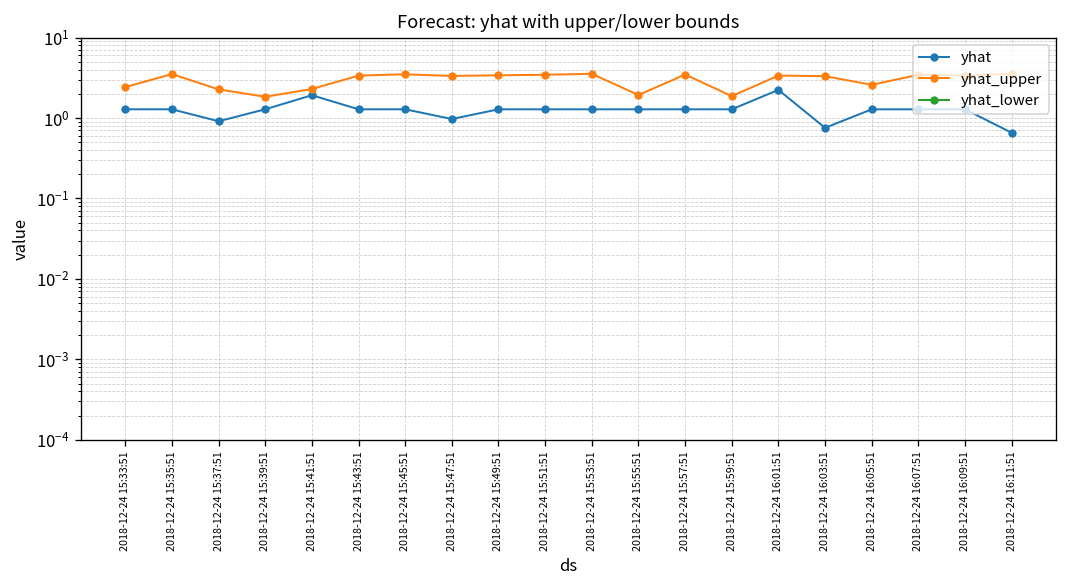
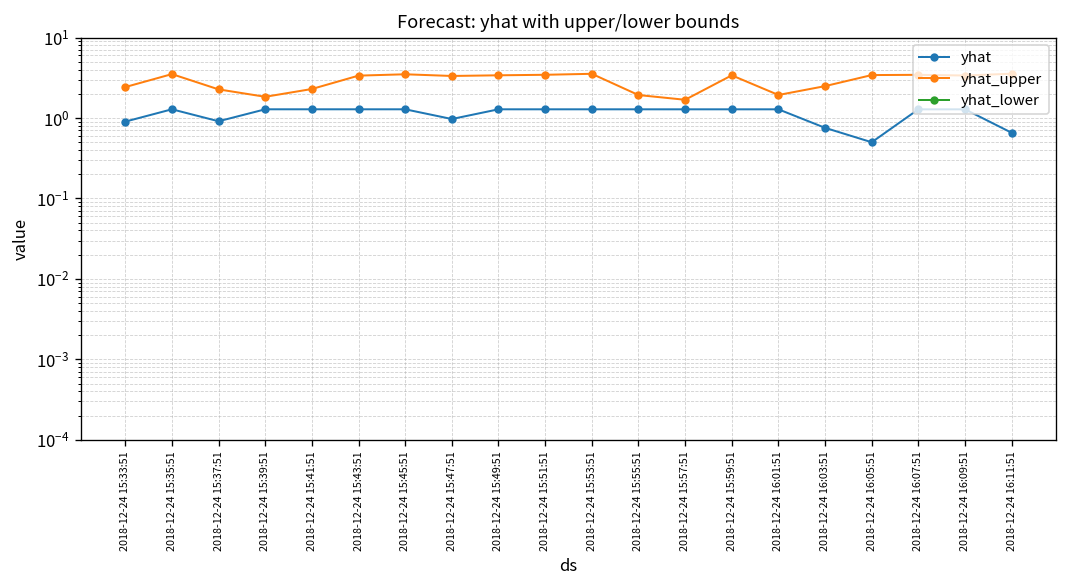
yhat, 2018-12-24 15:33:51: 1.3 -> 0.9
yhat, 2018-12-24 15:41:51: 1.9 -> 1.3
yhat_upper, 2018-12-24 15:57:51: 3 -> 1.7
yhat_upper, 2018-12-24 15:59:51: 1.9 -> 3
yhat, 2018-12-24 16:01:51: 2.2 -> 1.3
yhat_upper, 2018-12-24 16:01:51: 3 -> 1.9
yhat_upper, 2018-12-24 16:03:51: 3 -> 2.5
yhat, 2018-12-24 16:05:51: 1.3 -> 0.5
yhat_upper, 2018-12-24 16:05:51: 2.6 -> 3
